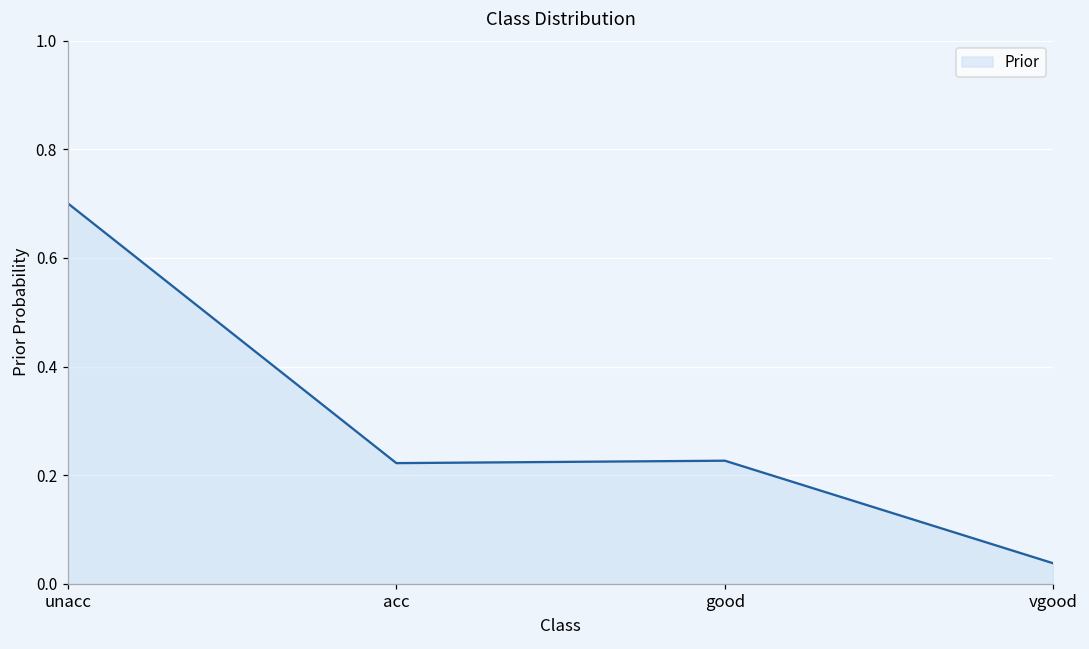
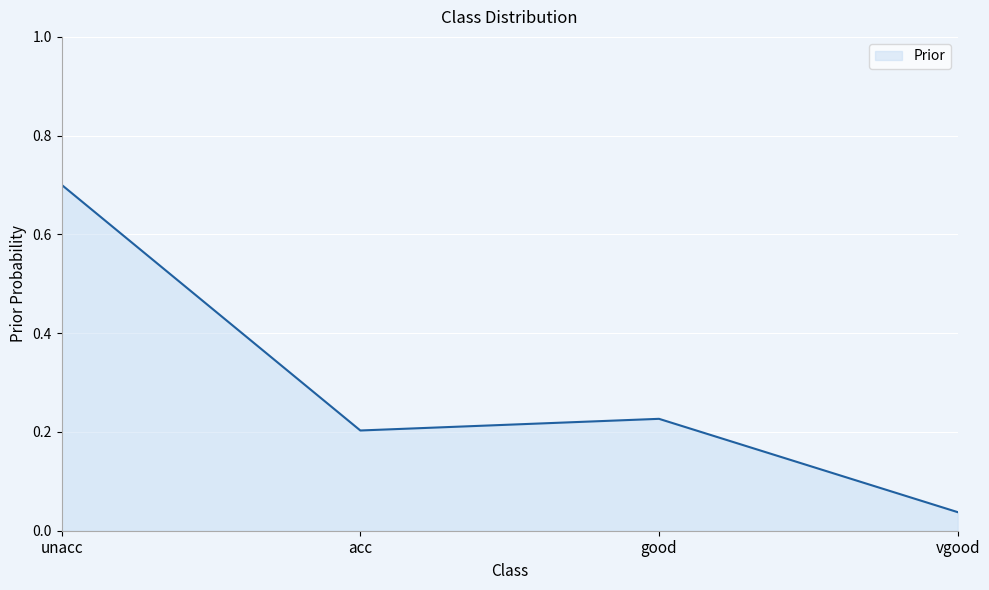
acc: 0.22 -> 0.20
